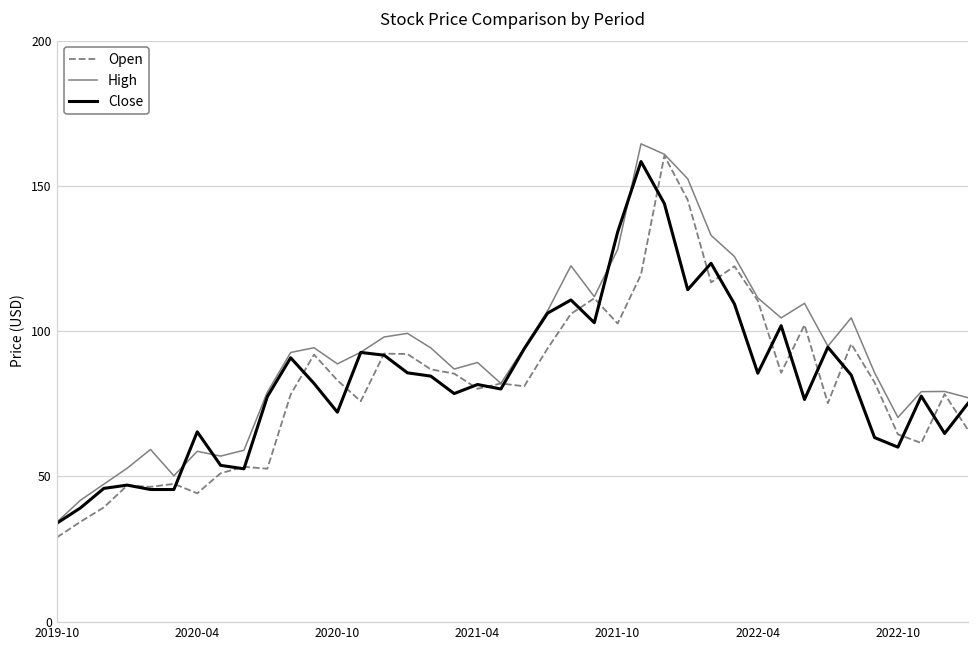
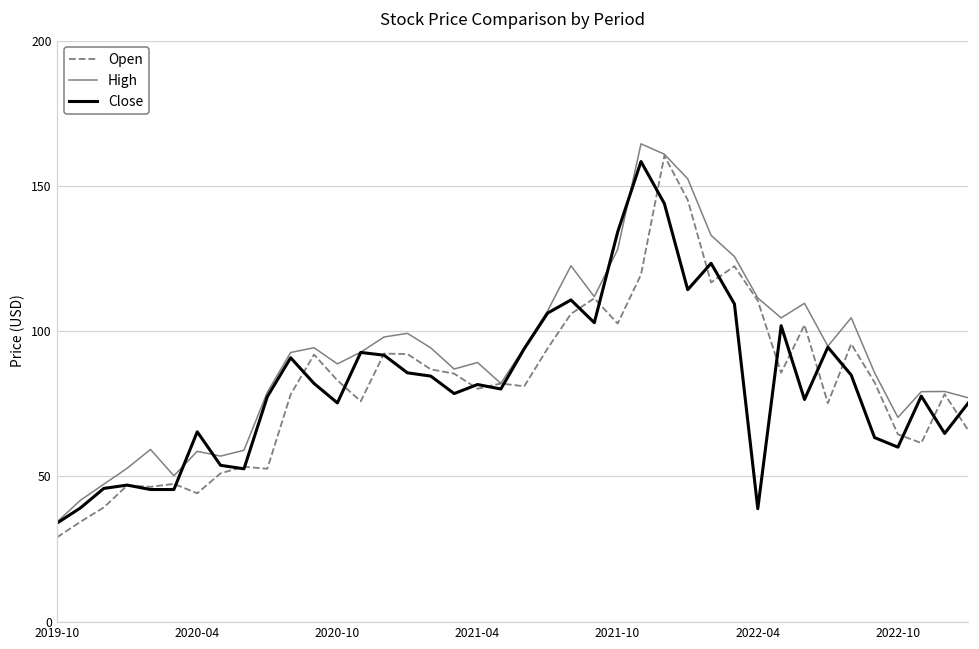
Close, 2020-10: 72 -> 75
Close, 2022-04: 86 -> 39
